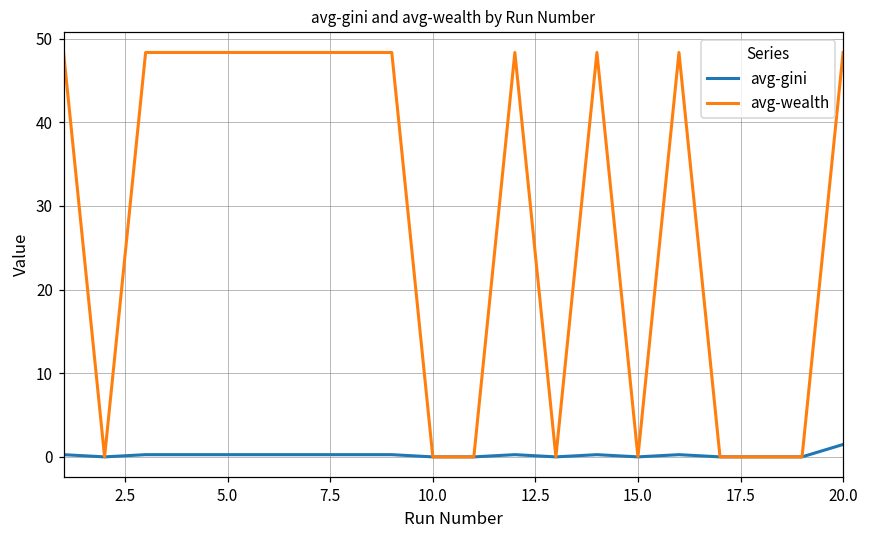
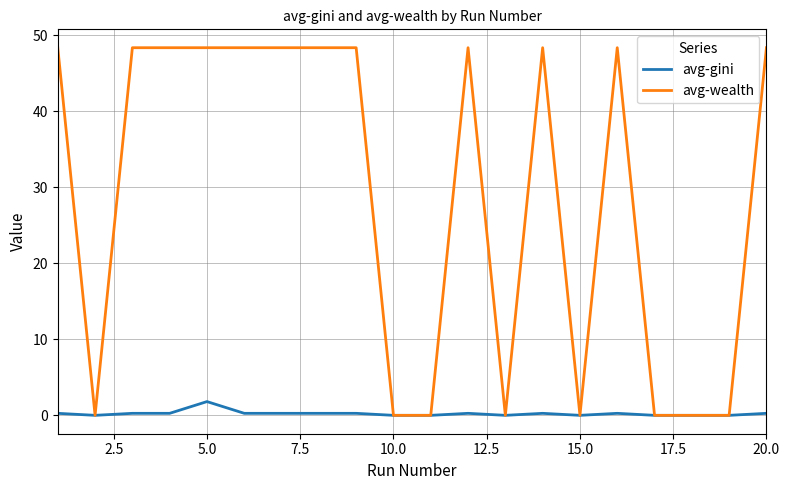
avg-gini, 5.0: 0 -> 2
avg-gini, 20.0: 1 -> 0
